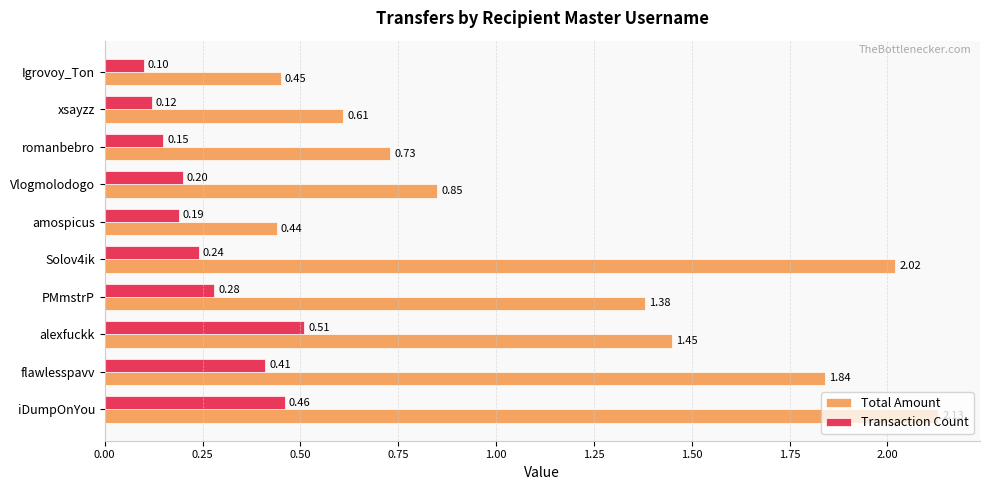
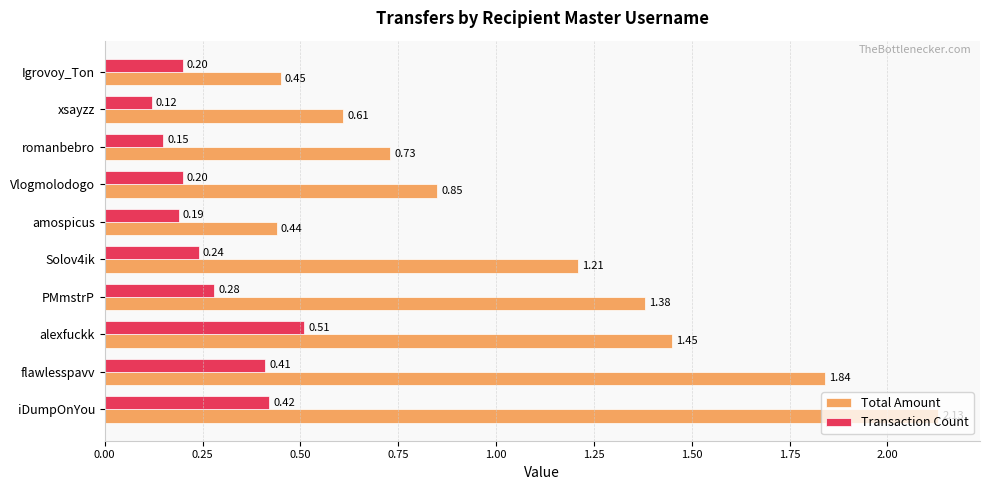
Transaction Count, Igrovoy_Ton: 0.10 -> 0.20
Total Amount, Solov4ik: 2.02 -> 1.21
Transaction Count, iDumpOnYou: 0.46 -> 0.42
